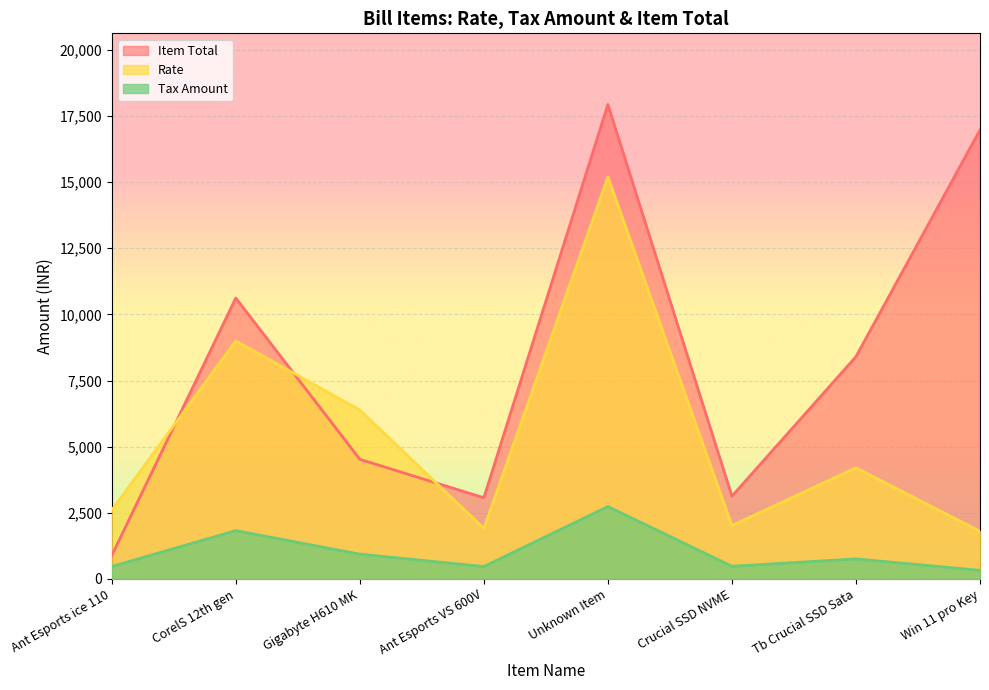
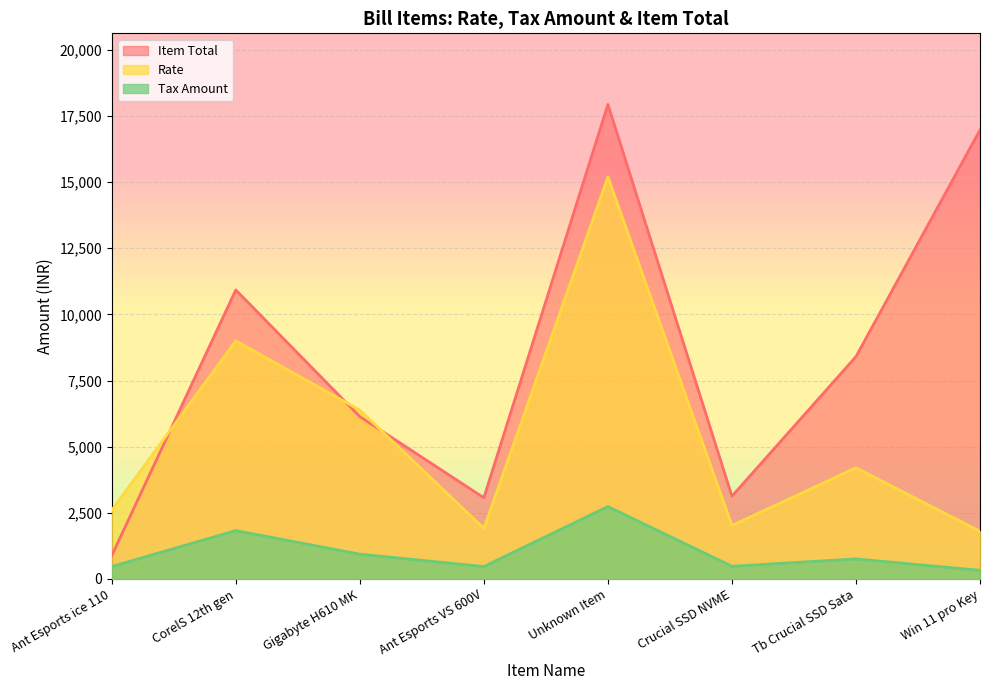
Item Total, CorelS 12th gen: 10,600 -> 10,900
Item Total, Gigabyte H610 MK: 4,500 -> 6,100
